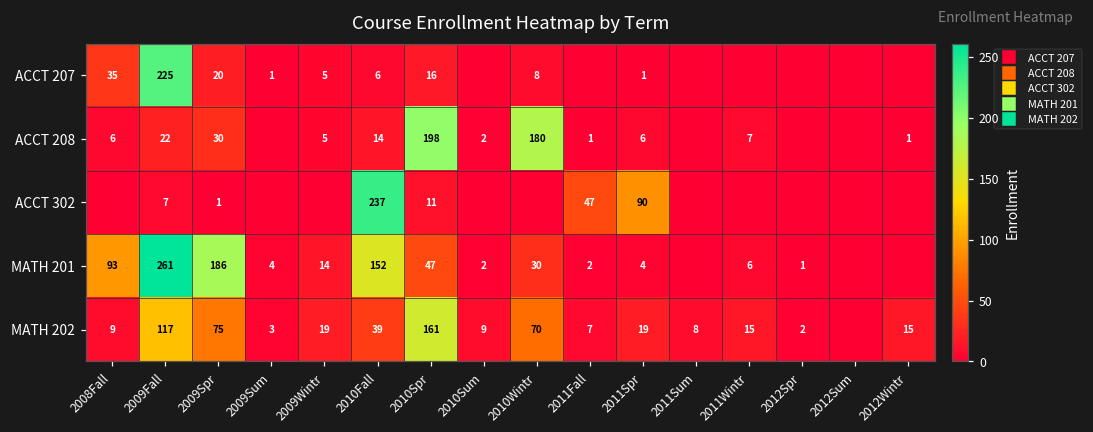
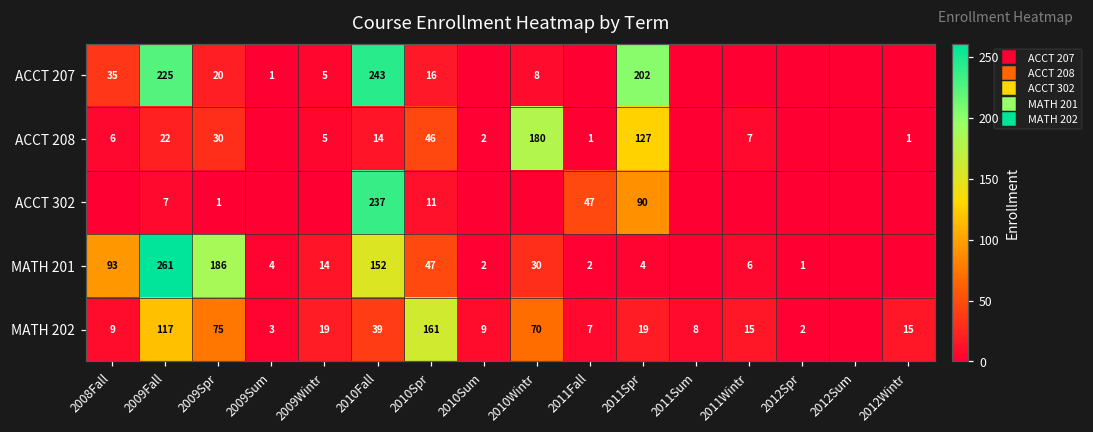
ACCT 207, 2010Fall: 6 -> 243
ACCT 207, 2011Spr: 1 -> 202
ACCT 208, 2010Spr: 198 -> 46
ACCT 208, 2011Spr: 6 -> 127
